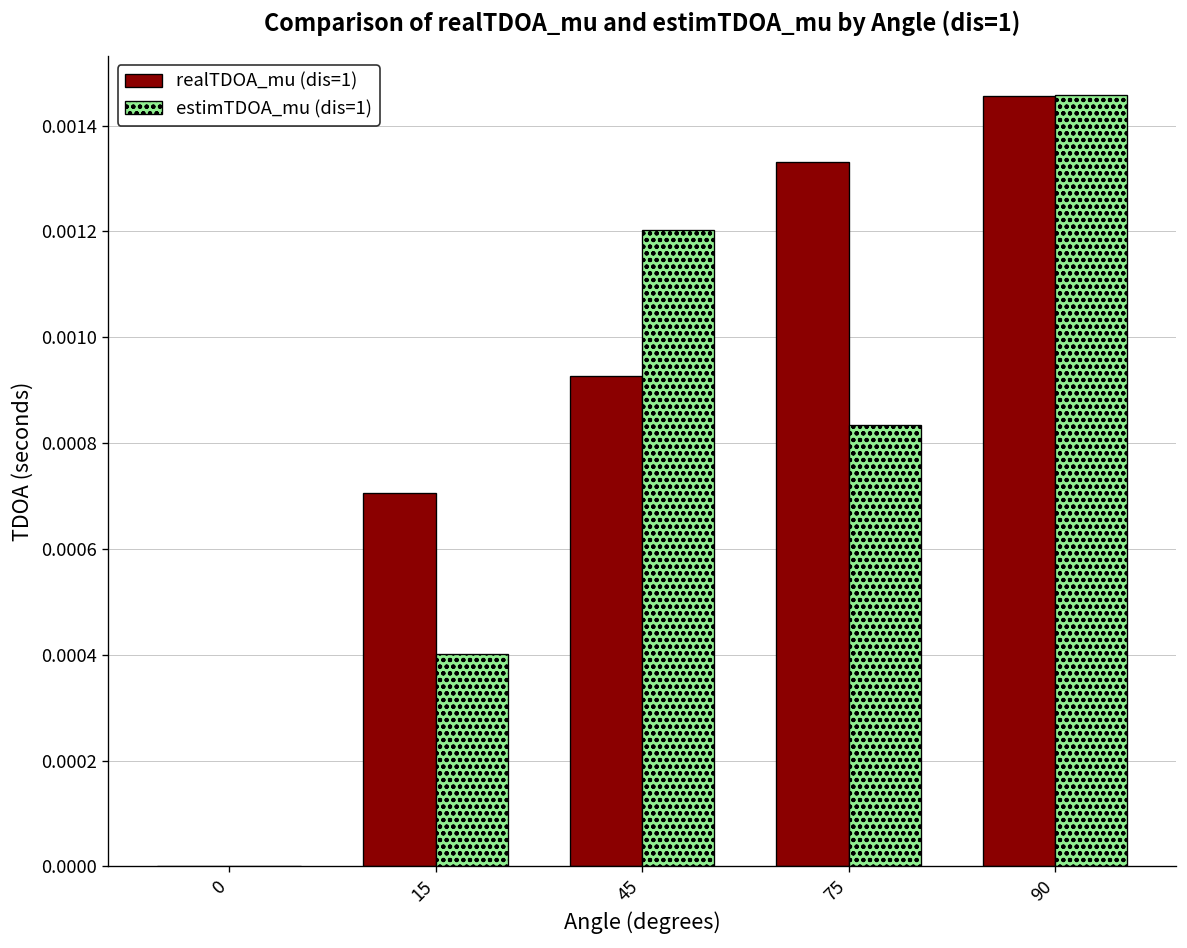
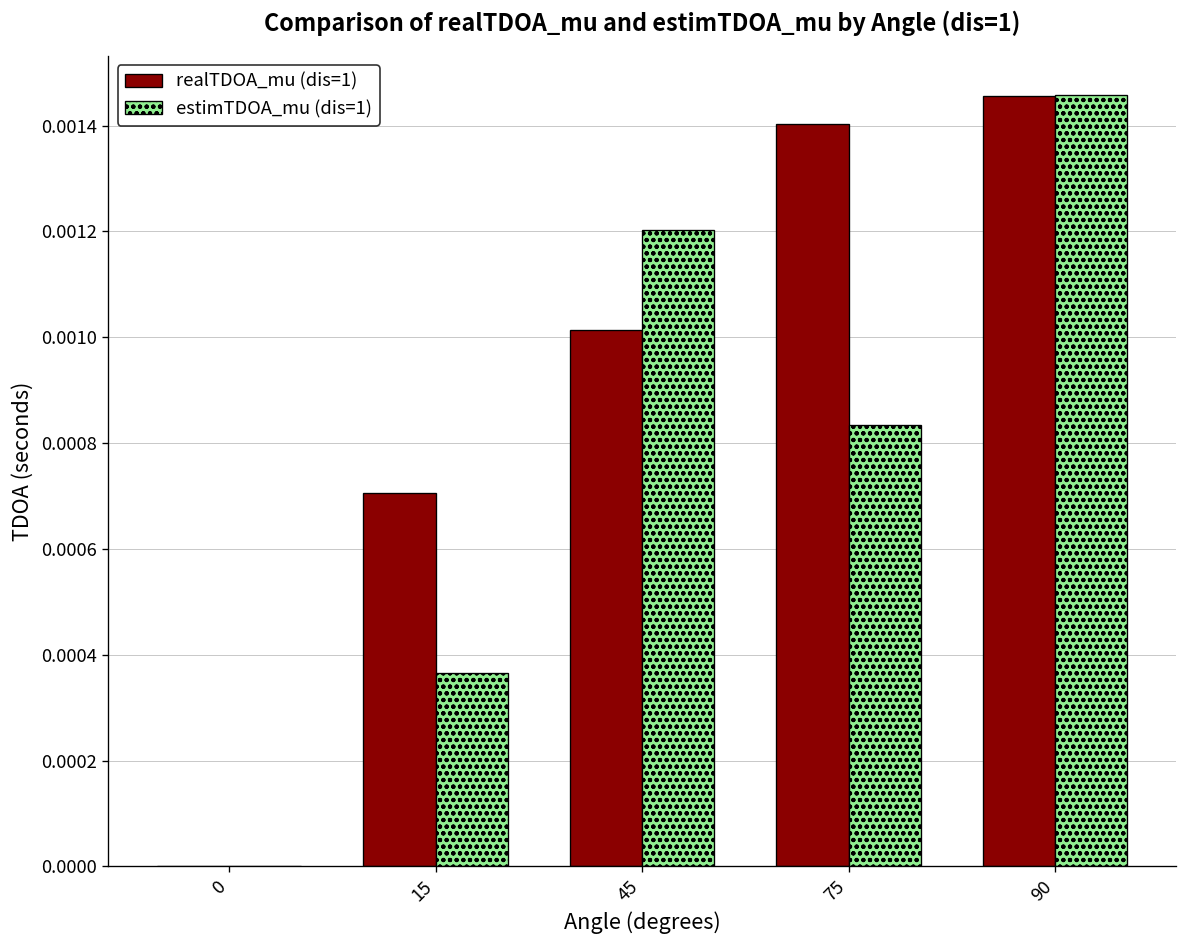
estimTDOA_mu (dis=1), 15: 0.00040 -> 0.00036
realTDOA_mu (dis=1), 45: 0.00093 -> 0.00101
realTDOA_mu (dis=1), 75: 0.00133 -> 0.00140
